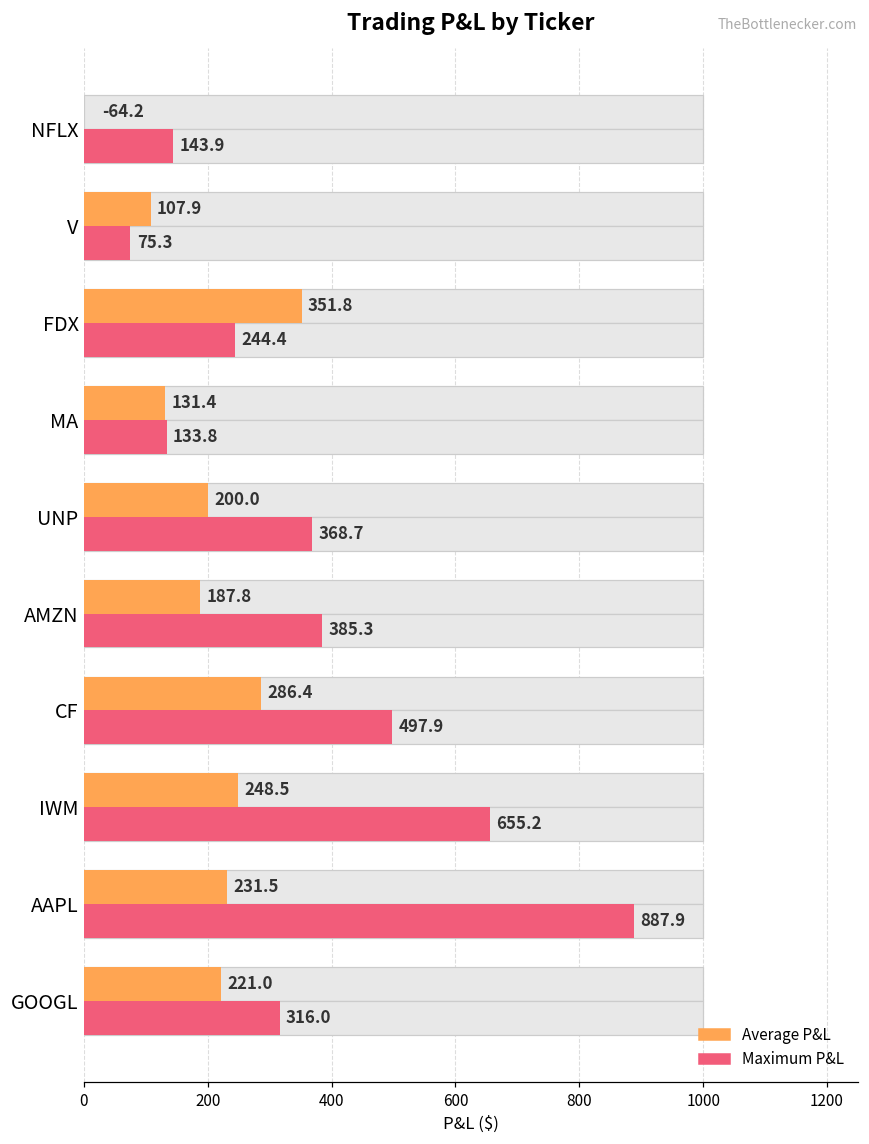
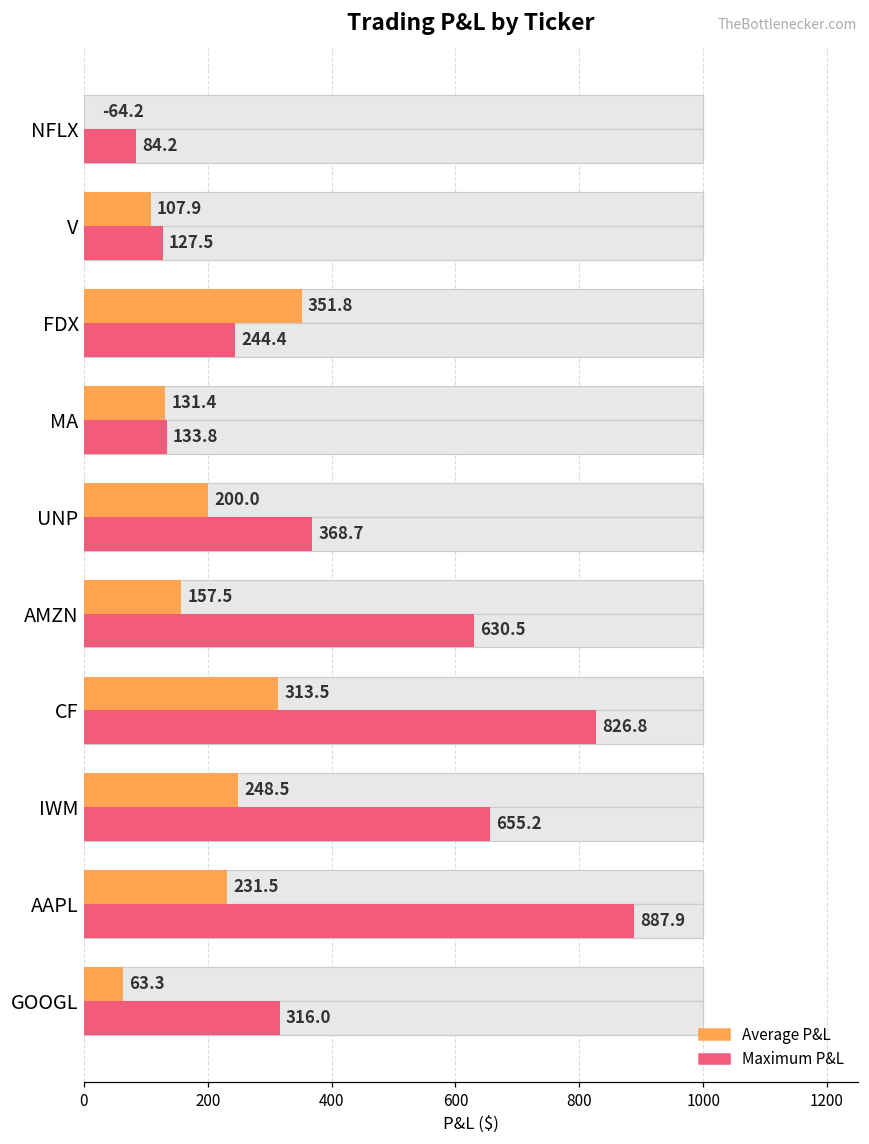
Maximum P&L, NFLX: 143.9 -> 84.2
Maximum P&L, V: 75.3 -> 127.5
Average P&L, AMZN: 187.8 -> 157.5
Maximum P&L, AMZN: 385.3 -> 630.5
Average P&L, CF: 286.4 -> 313.5
Maximum P&L, CF: 497.9 -> 826.8
Average P&L, GOOGL: 221.0 -> 63.3
